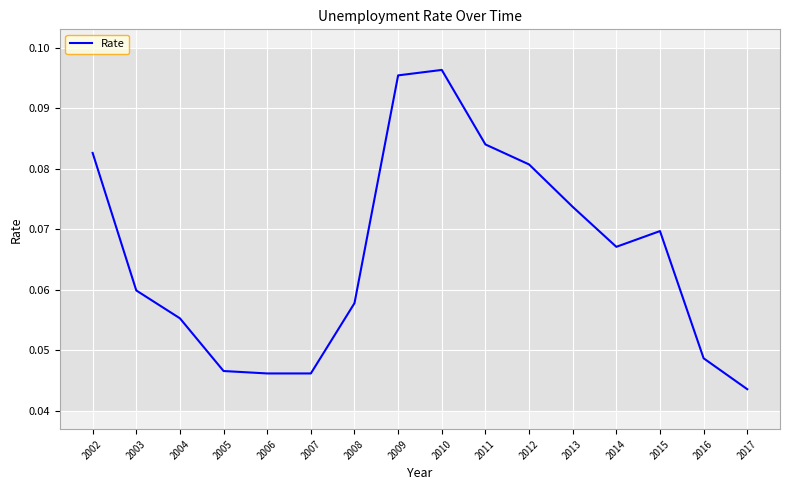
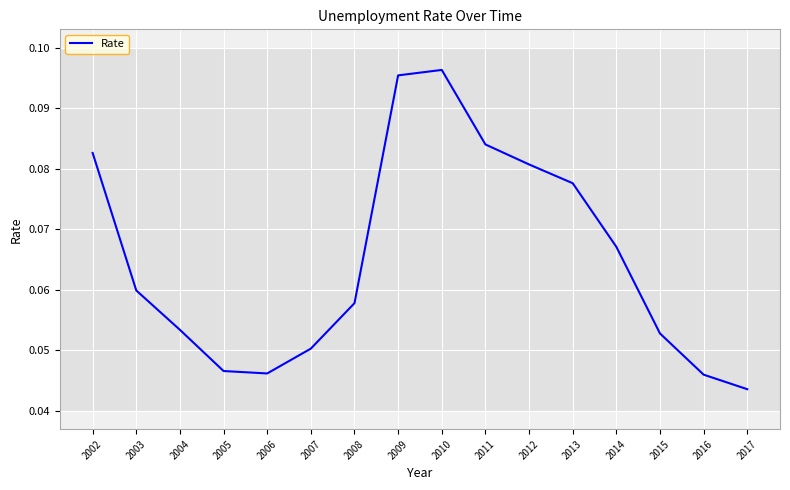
2004: 0.055 -> 0.053
2007: 0.046 -> 0.050
2013: 0.074 -> 0.078
2015: 0.070 -> 0.053
2016: 0.049 -> 0.046
